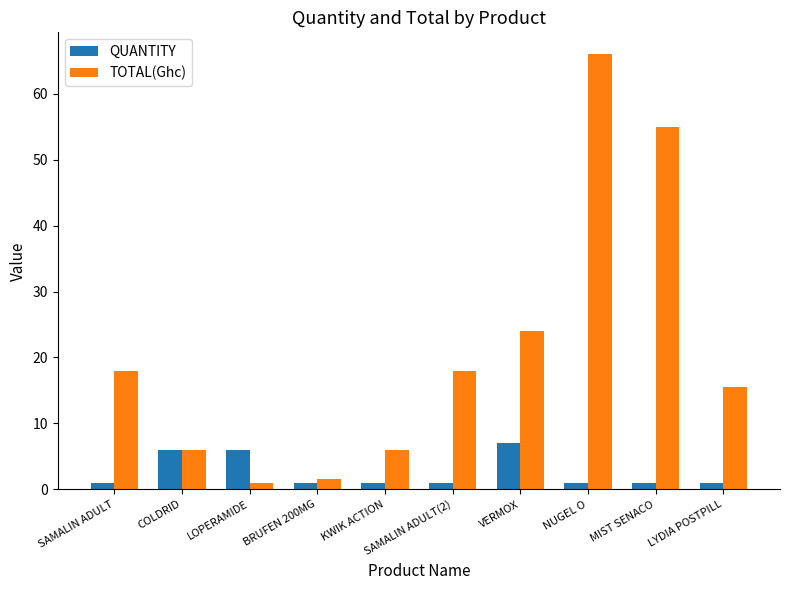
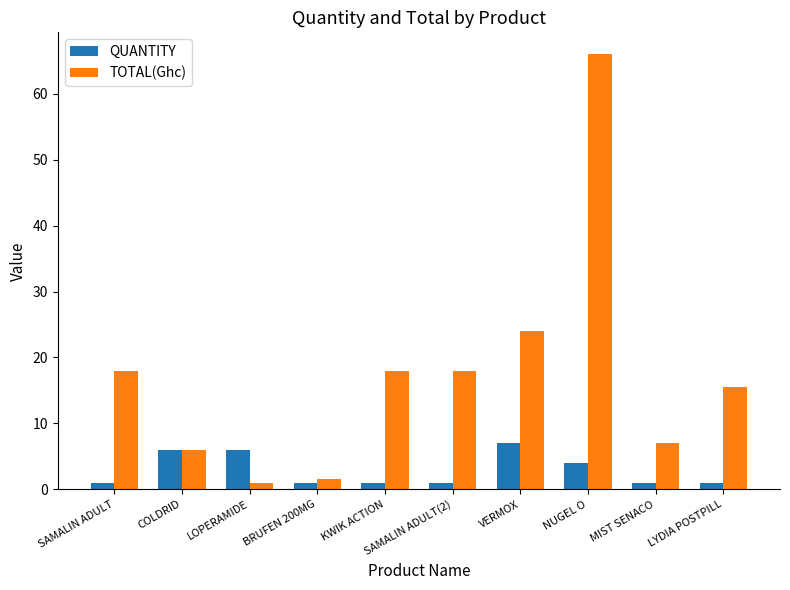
TOTAL(Ghc), KWIK ACTION: 6 -> 18
QUANTITY, NUGEL O: 1 -> 4
TOTAL(Ghc), MIST SENACO: 55 -> 7
